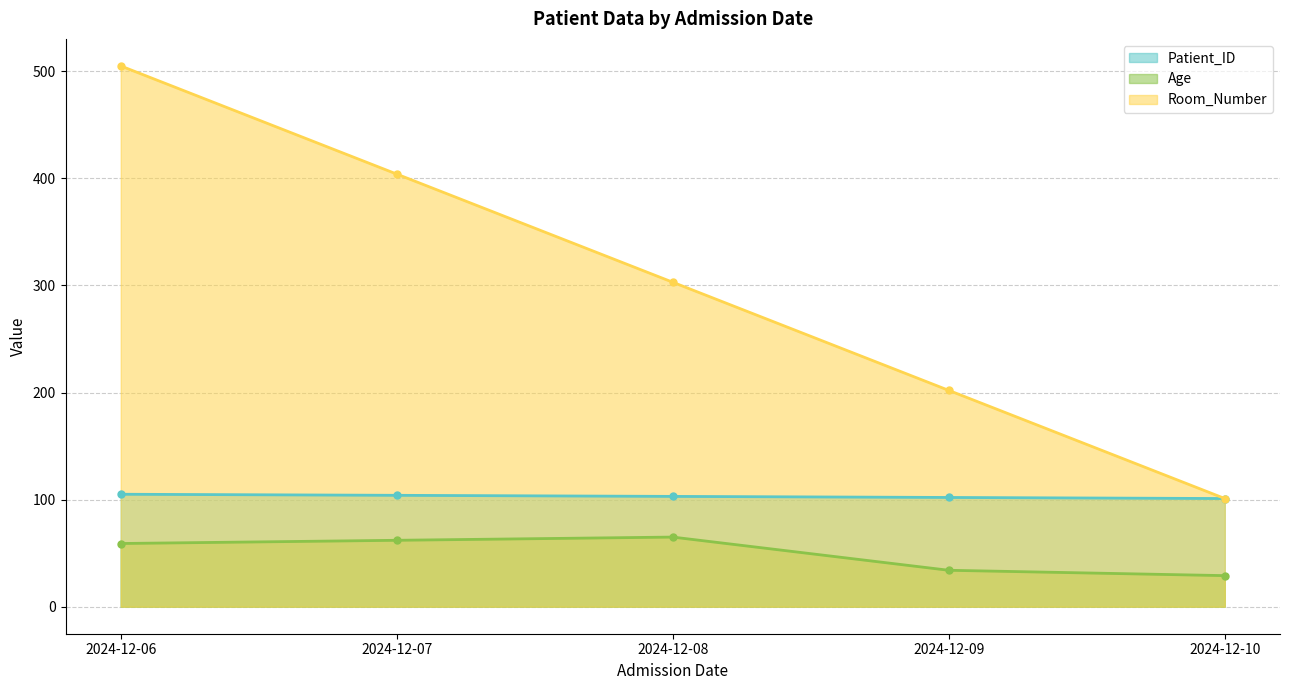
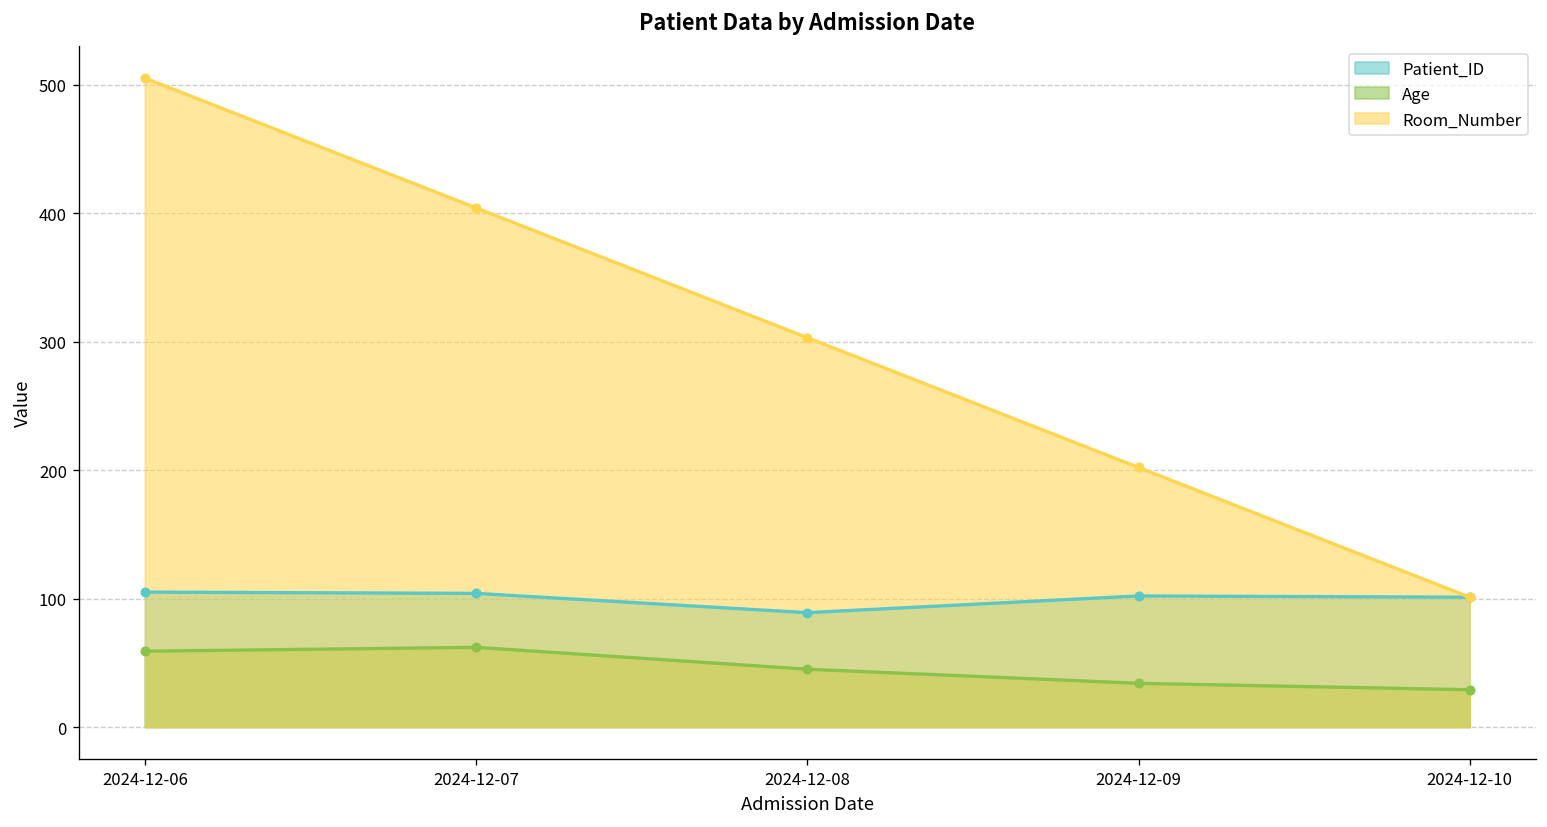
Patient_ID, 2024-12-08: 103 -> 89
Age, 2024-12-08: 65 -> 45
